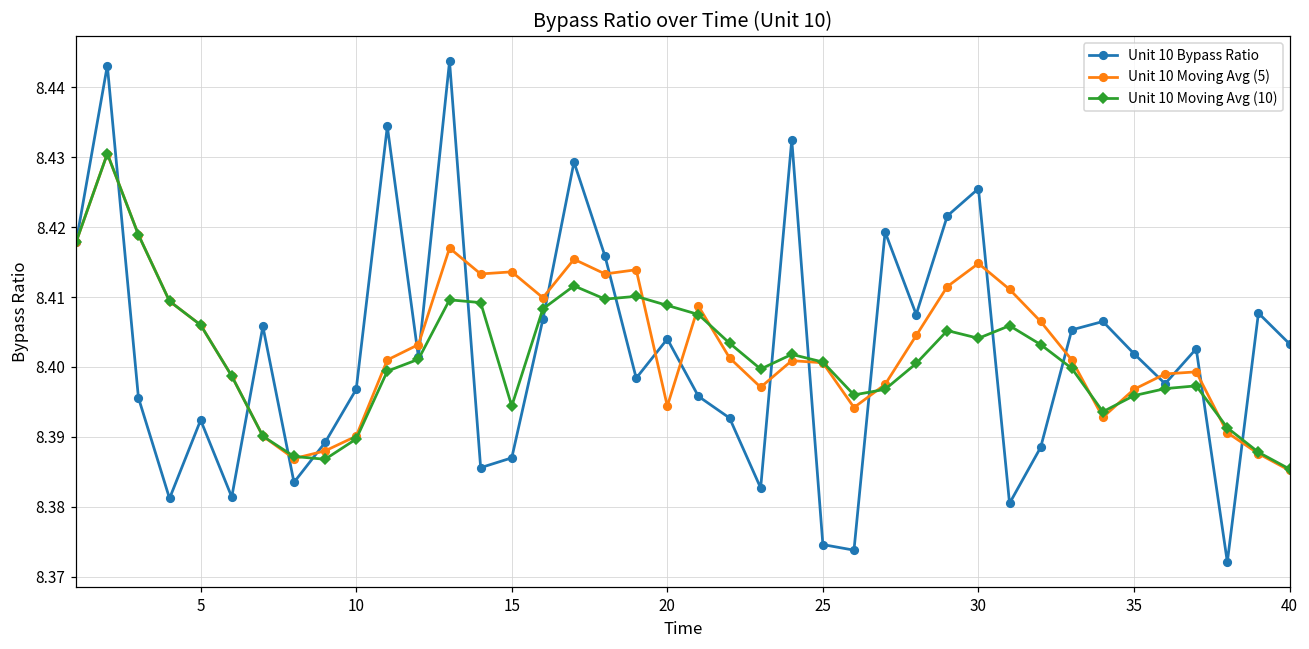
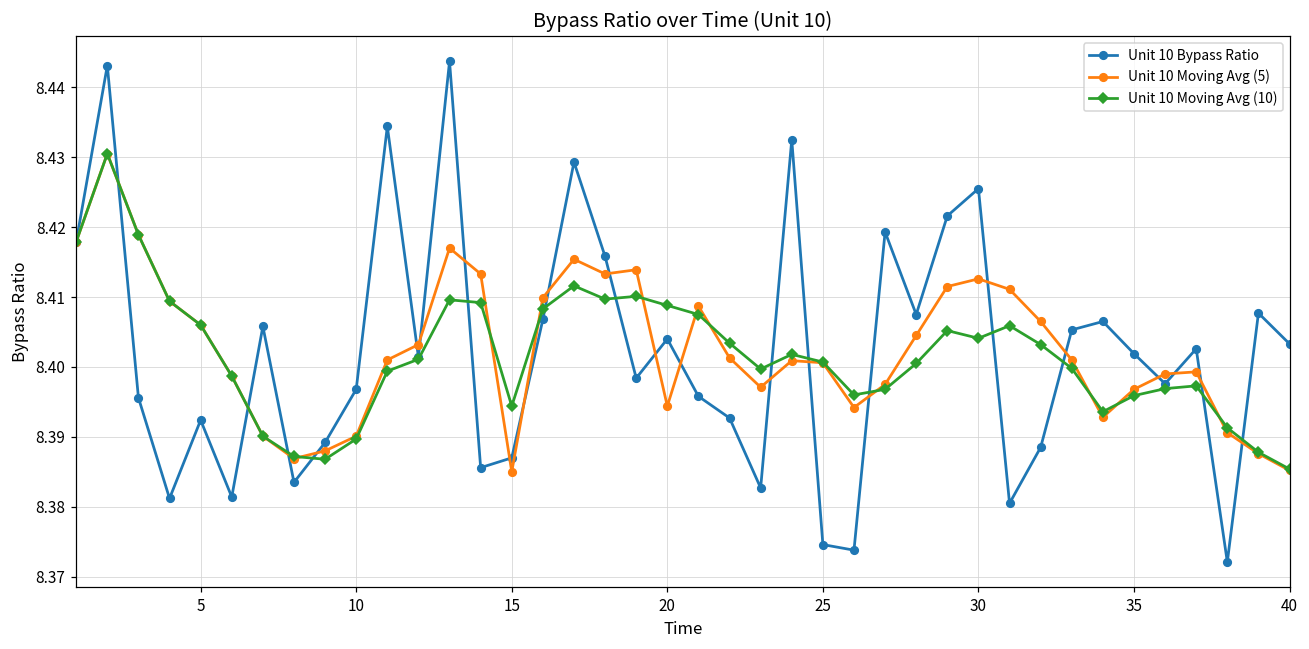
Unit 10 Moving Avg (5), 15: 8.414 -> 8.385
Unit 10 Moving Avg (5), 30: 8.415 -> 8.413
